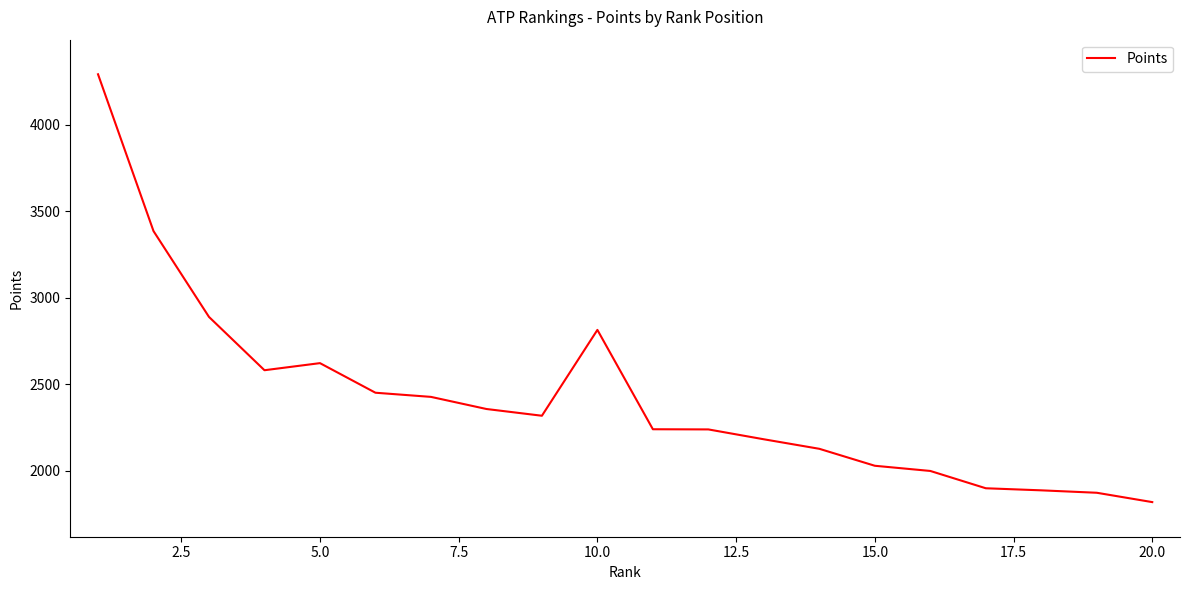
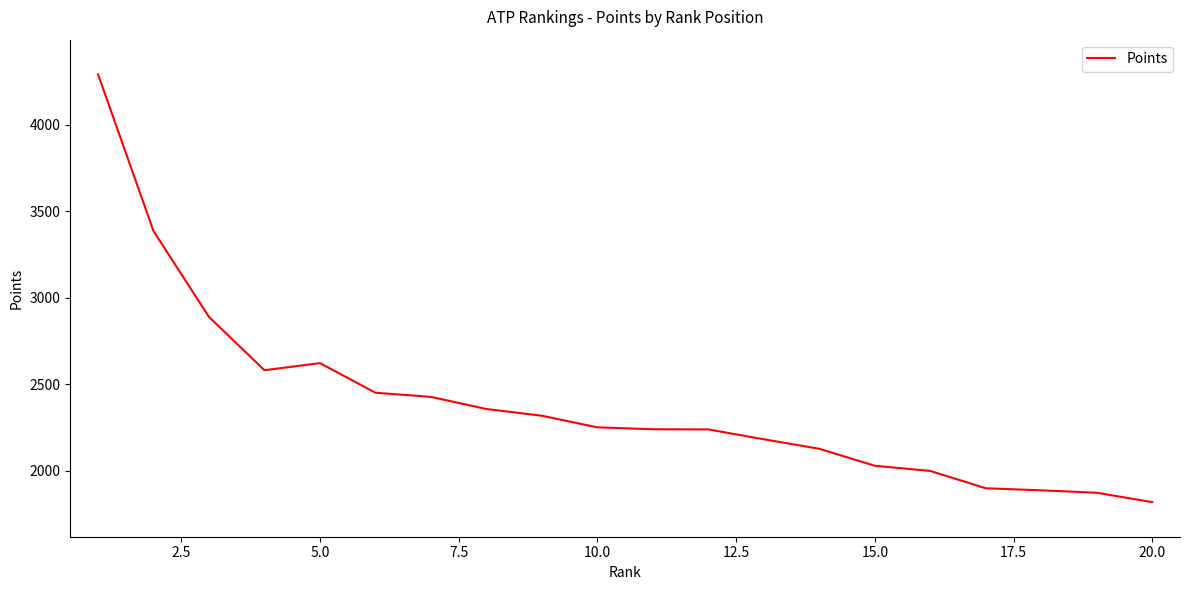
10.0: 2810 -> 2250
